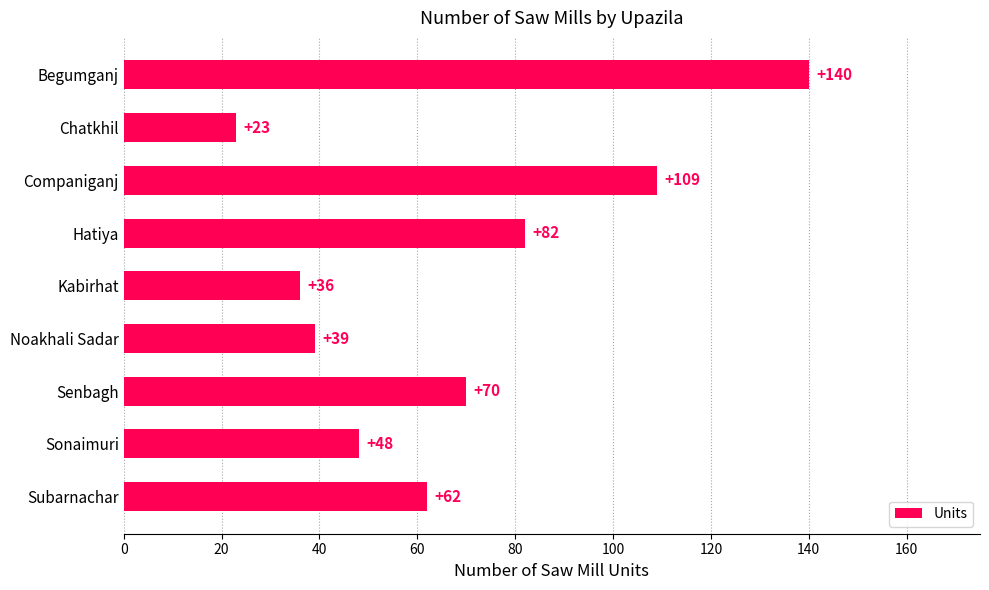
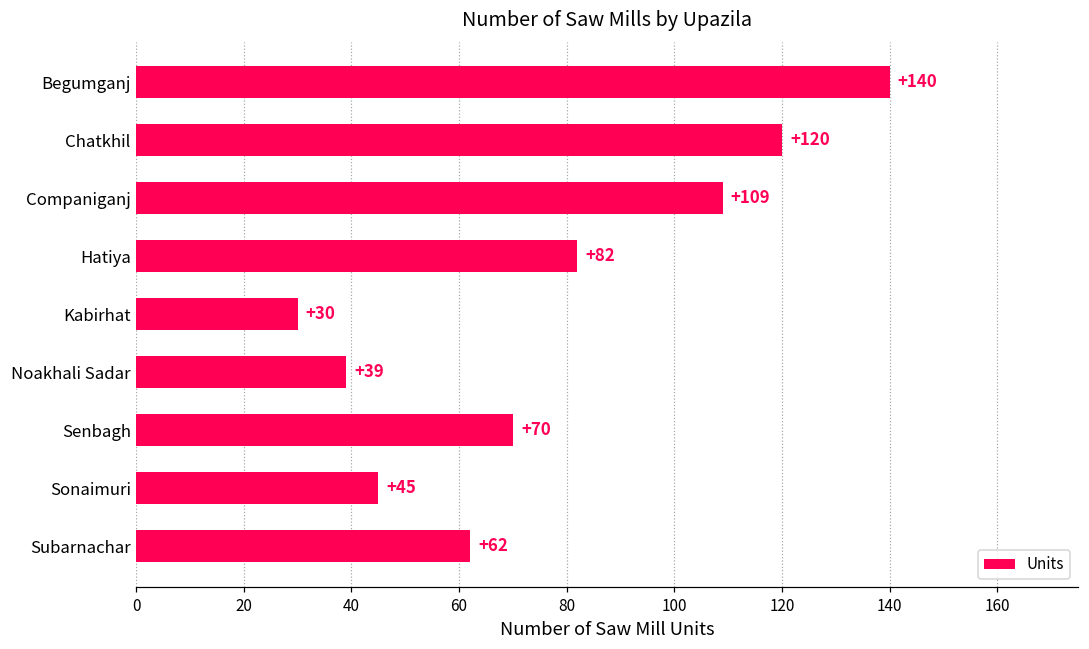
Chatkhil: +23 -> +120
Kabirhat: +36 -> +30
Sonaimuri: +48 -> +45
